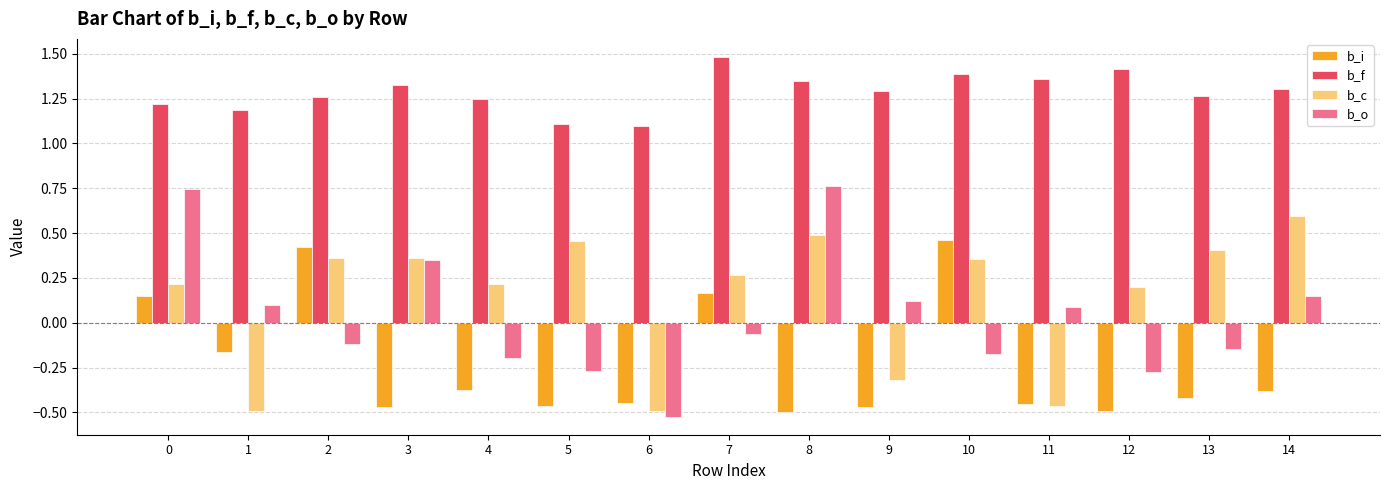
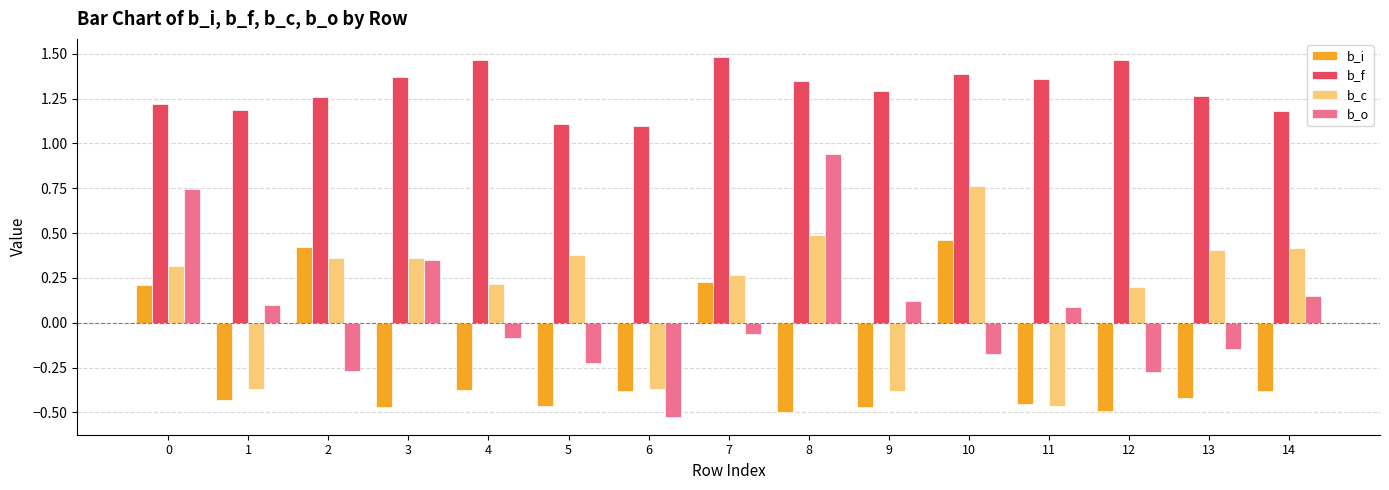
b_i, 0: 0.15 -> 0.21
b_c, 0: 0.21 -> 0.32
b_i, 1: -0.16 -> -0.43
b_c, 1: -0.49 -> -0.37
b_o, 2: -0.12 -> -0.27
b_f, 3: 1.33 -> 1.37
b_f, 4: 1.25 -> 1.47
b_o, 4: -0.19 -> -0.09
b_c, 5: 0.45 -> 0.38
b_o, 5: -0.27 -> -0.22
b_i, 6: -0.45 -> -0.38
b_c, 6: -0.49 -> -0.37
b_i, 7: 0.16 -> 0.22
b_o, 8: 0.76 -> 0.94
b_c, 9: -0.32 -> -0.38
b_c, 10: 0.35 -> 0.76
b_f, 12: 1.42 -> 1.46
b_f, 14: 1.30 -> 1.18
b_c, 14: 0.59 -> 0.42
